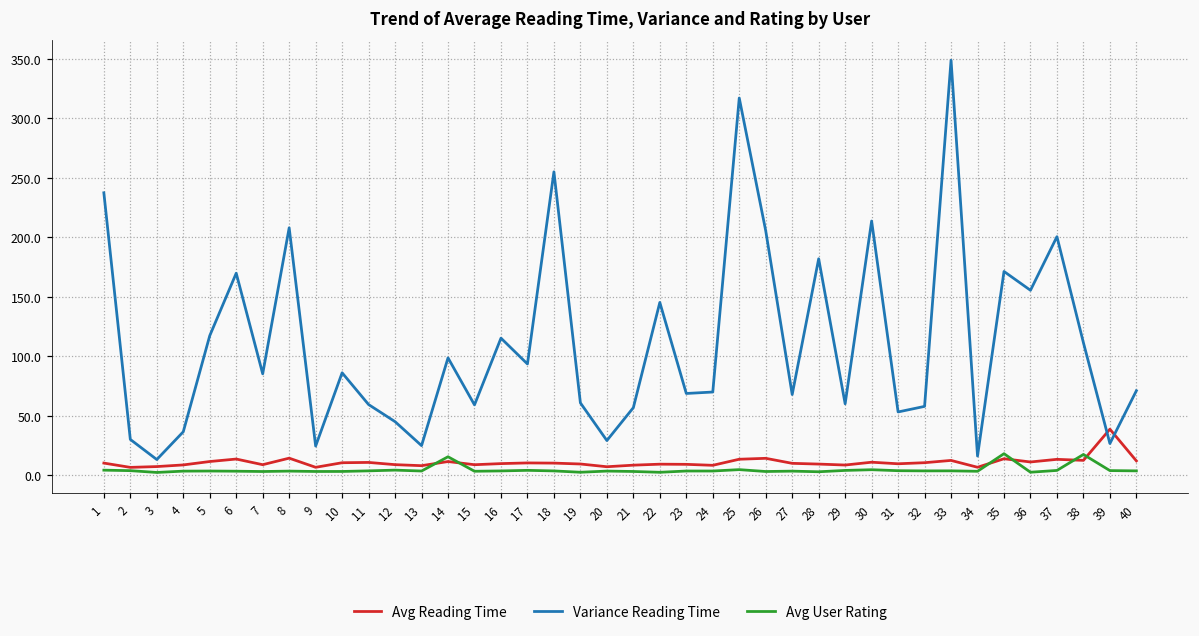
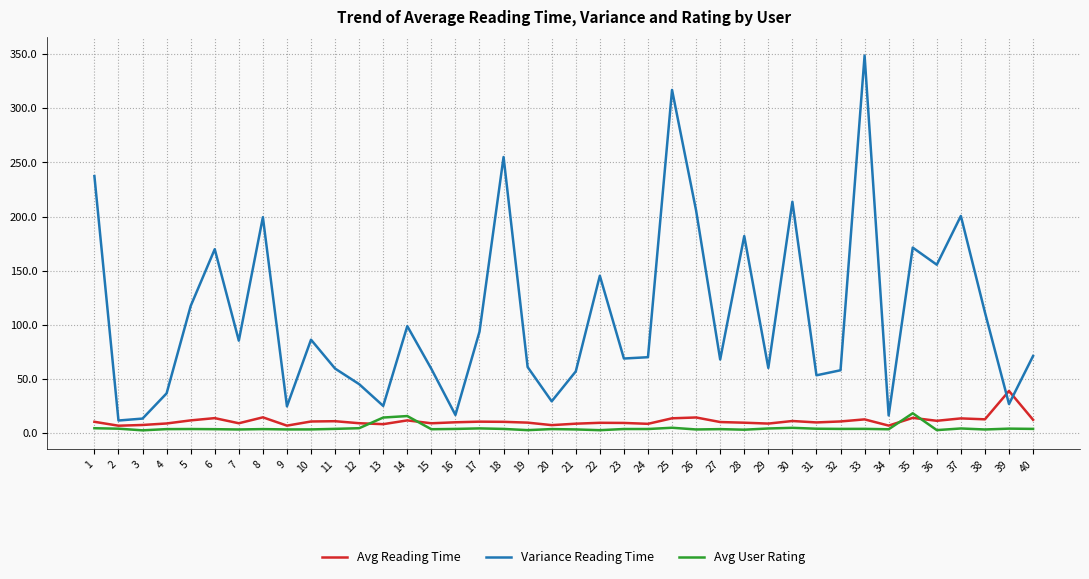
Variance Reading Time, 2: 30 -> 11
Variance Reading Time, 8: 208 -> 199
Avg User Rating, 13: 4 -> 14
Variance Reading Time, 16: 115 -> 17
Avg User Rating, 38: 18 -> 3
